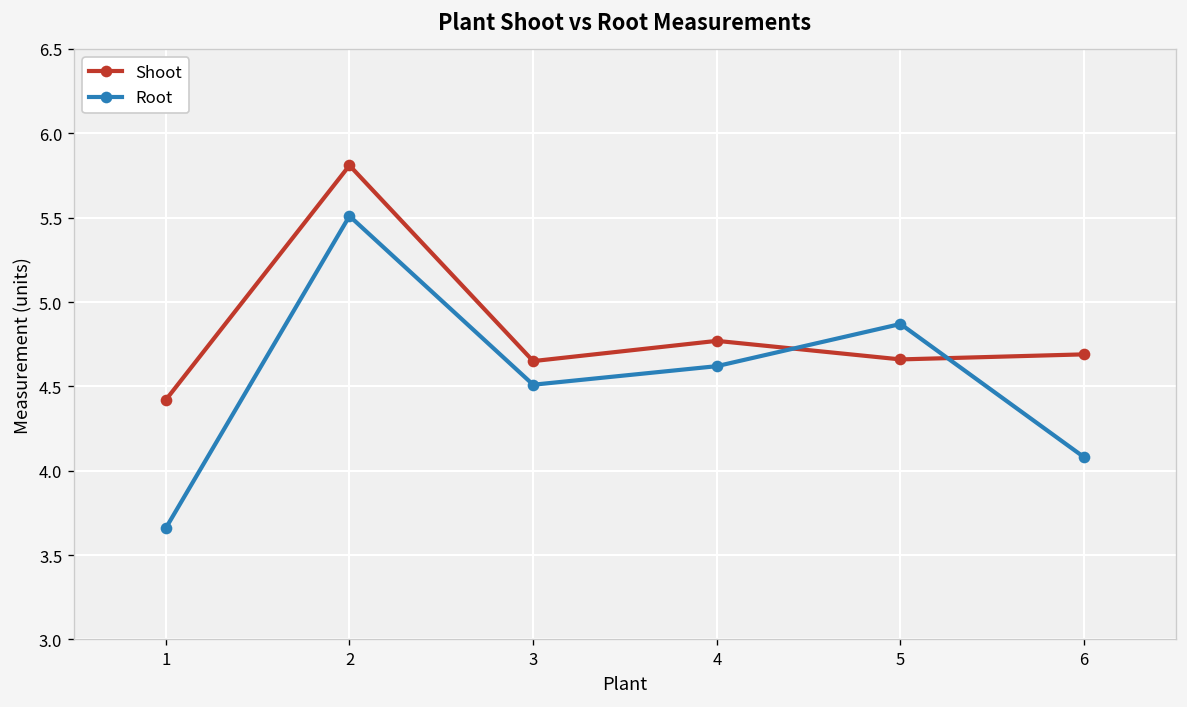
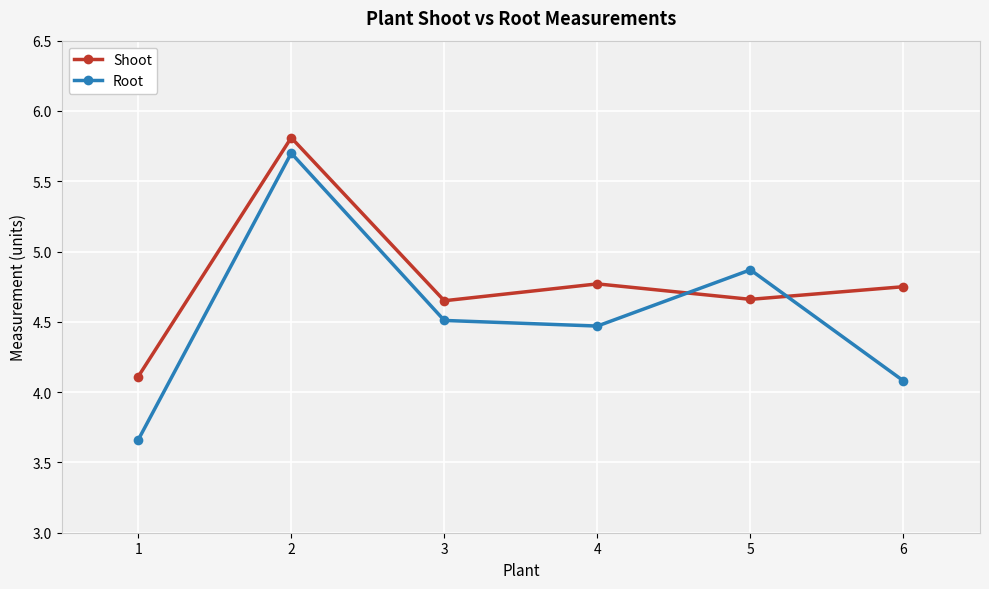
Shoot, 1: 4.42 -> 4.11
Root, 2: 5.51 -> 5.70
Root, 4: 4.62 -> 4.47
Shoot, 6: 4.69 -> 4.75
